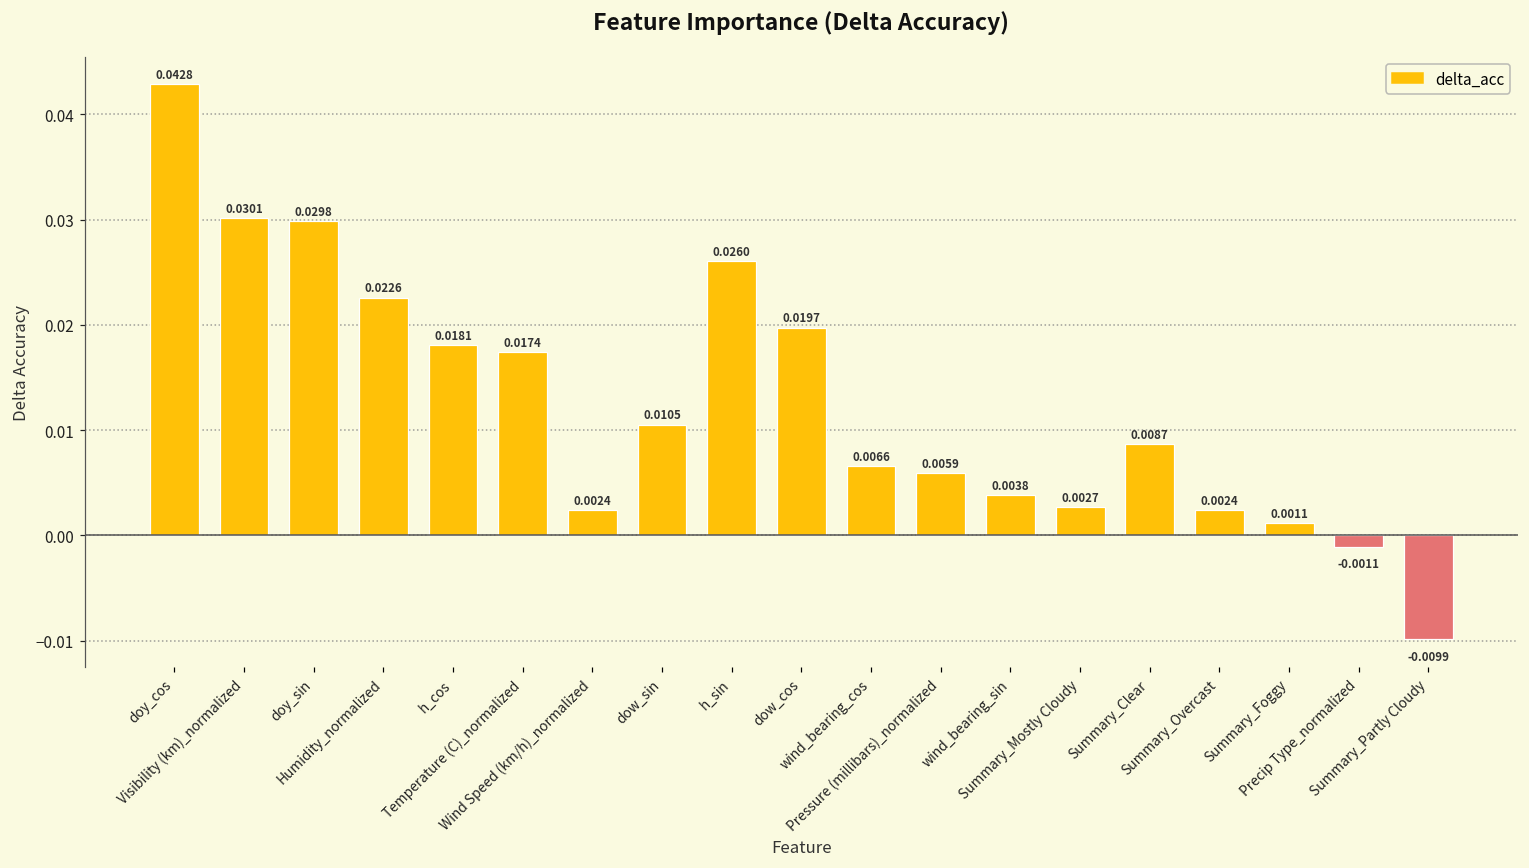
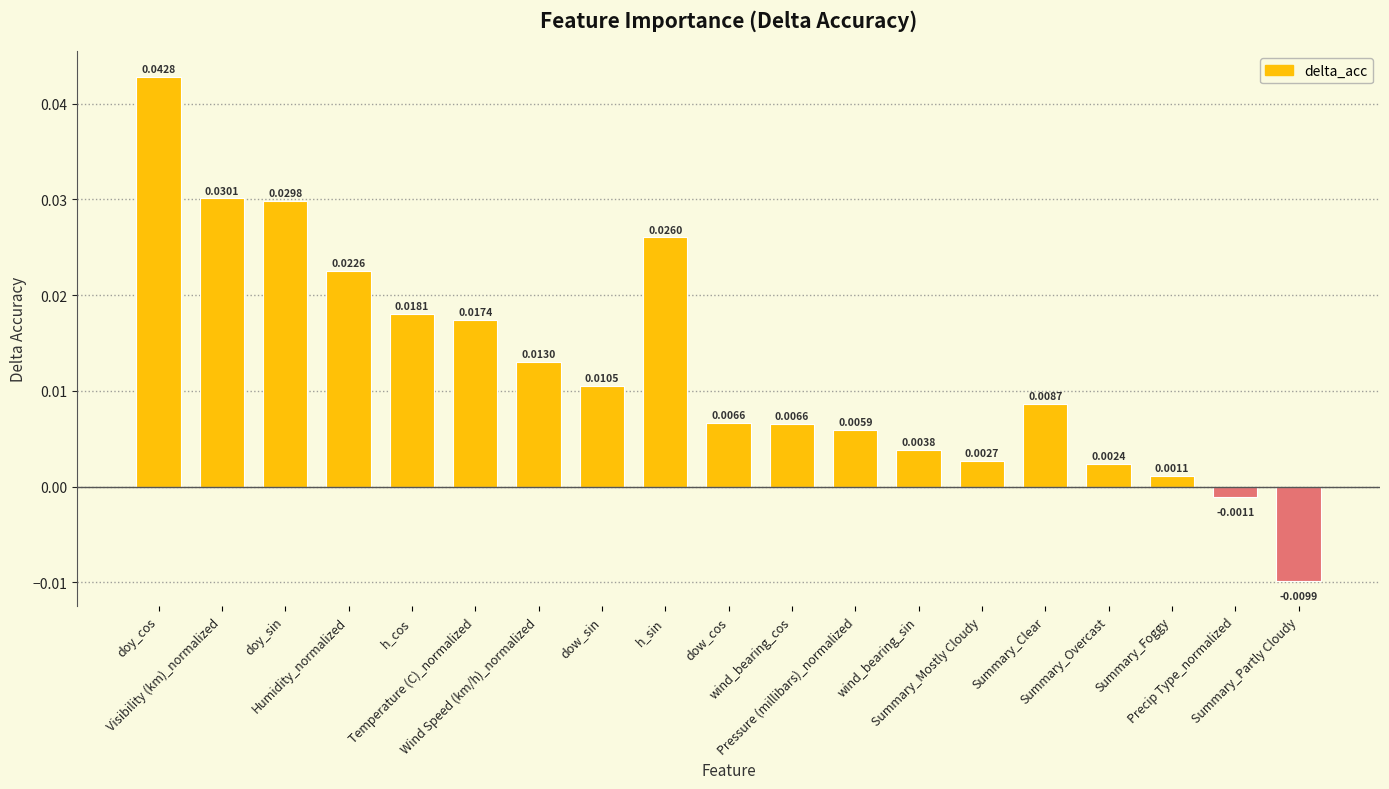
Wind Speed (km/h)_normalized: 0.0024 -> 0.0130
dow_cos: 0.0197 -> 0.0066
